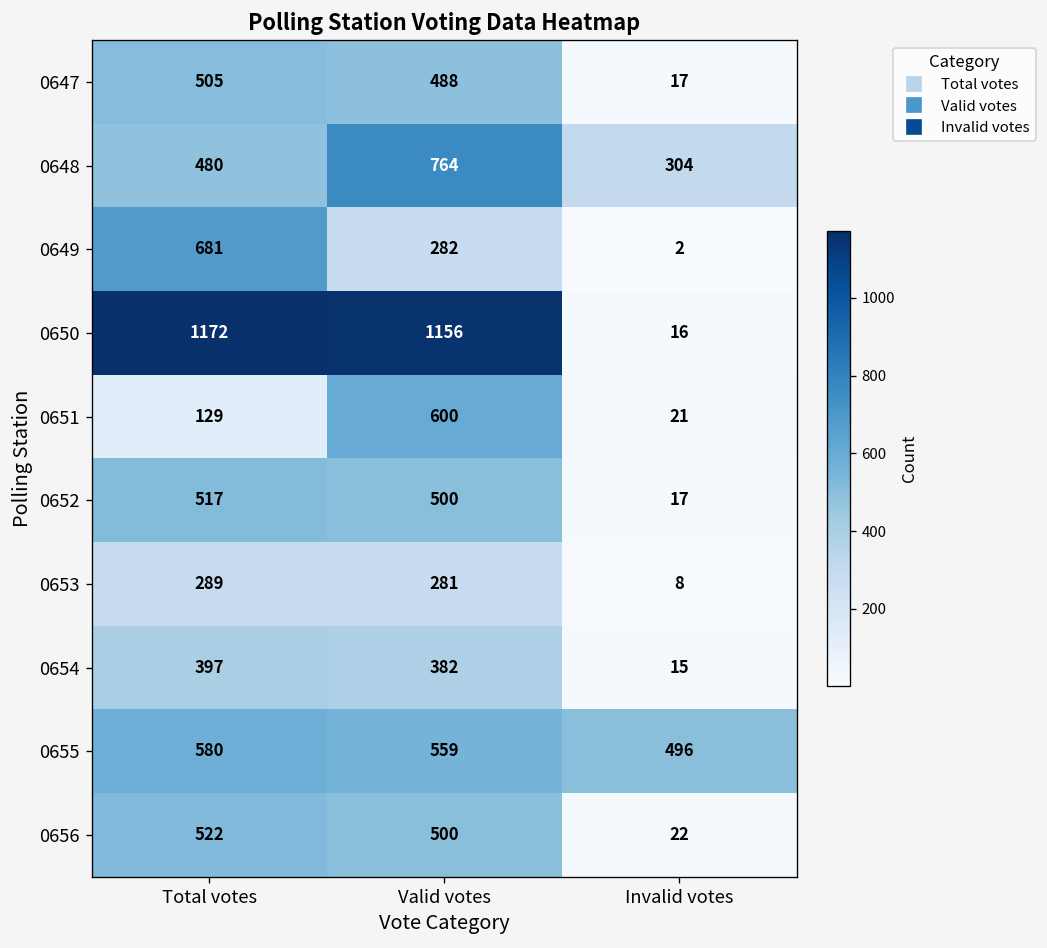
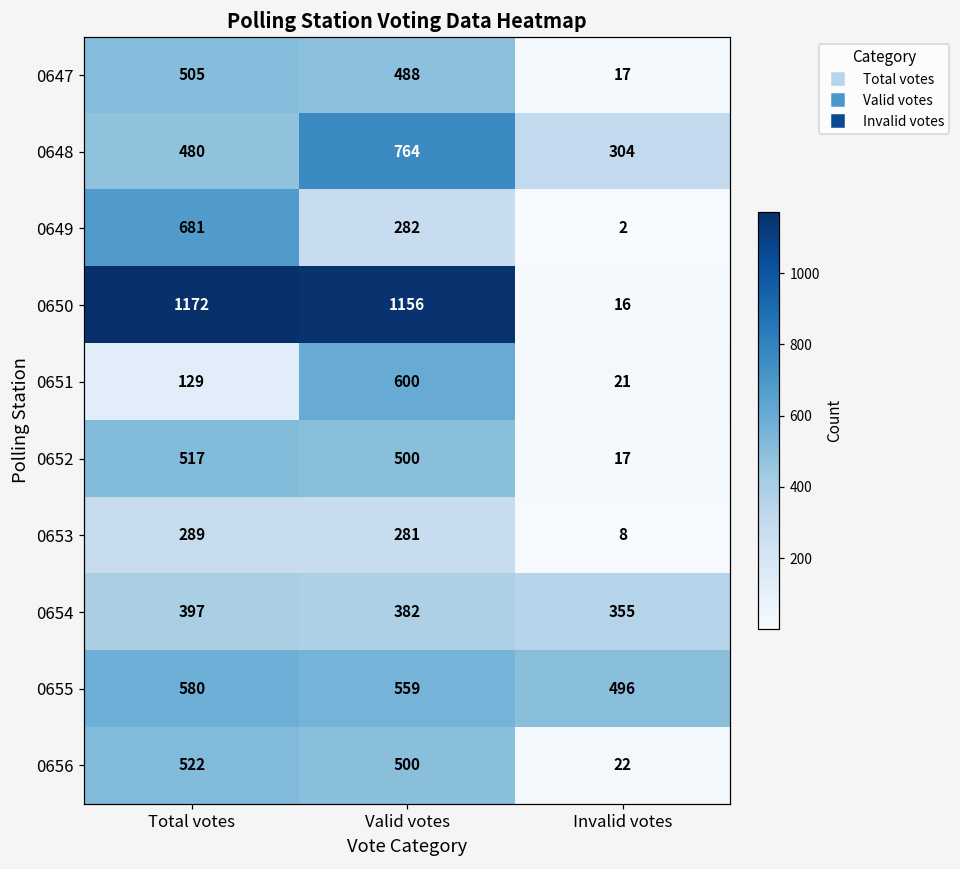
0654, Invalid votes: 15 -> 355
